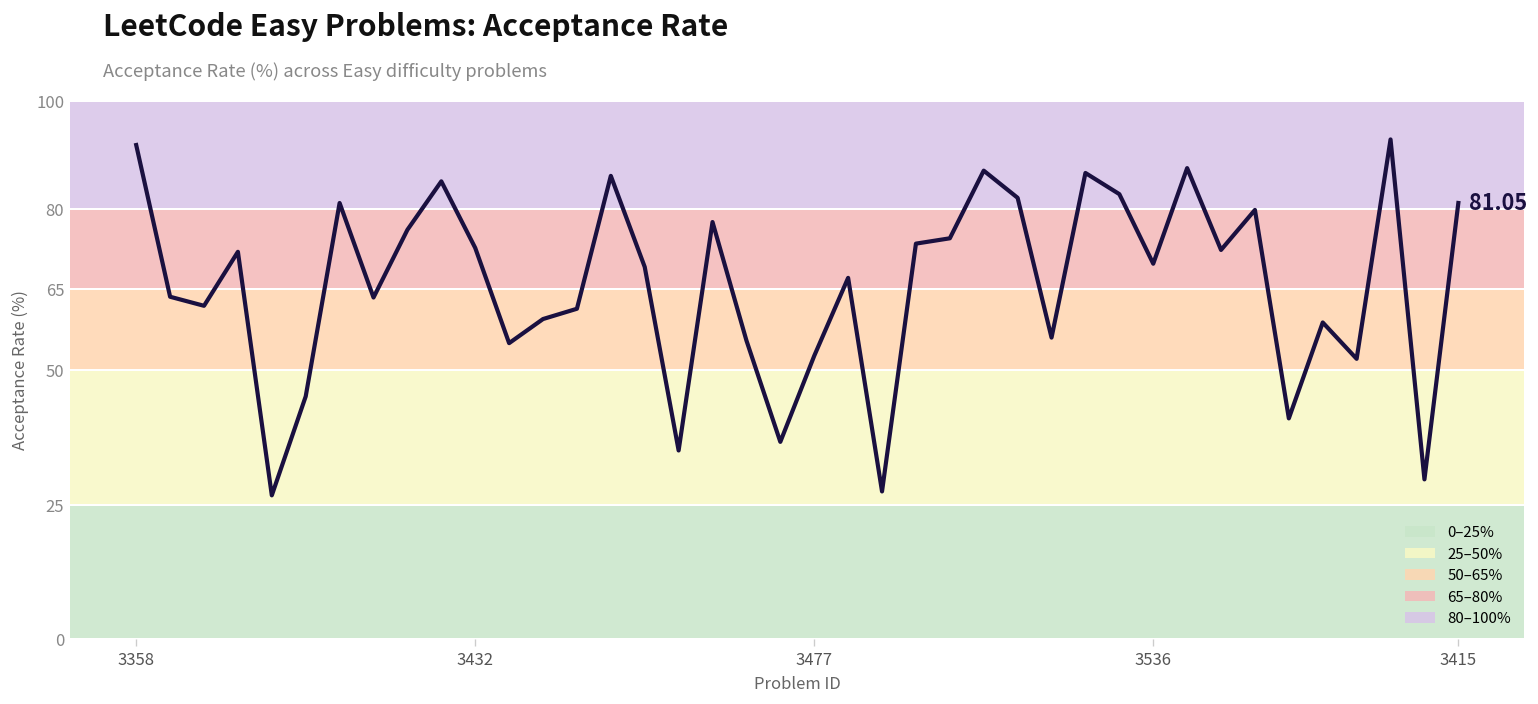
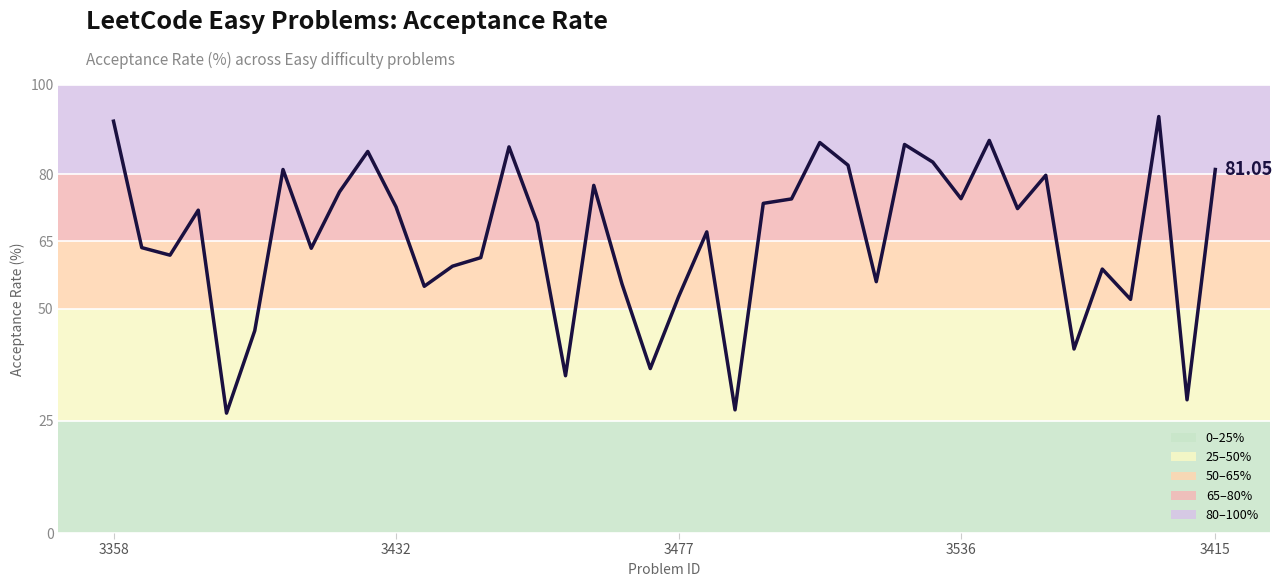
3536: 70 -> 75
